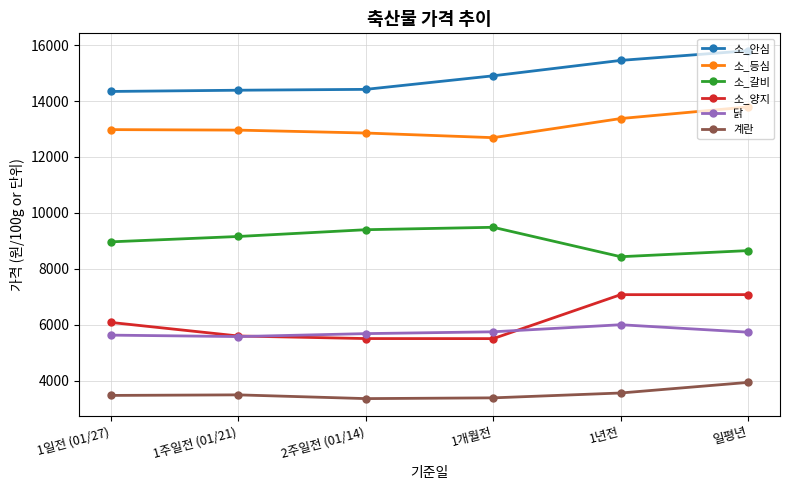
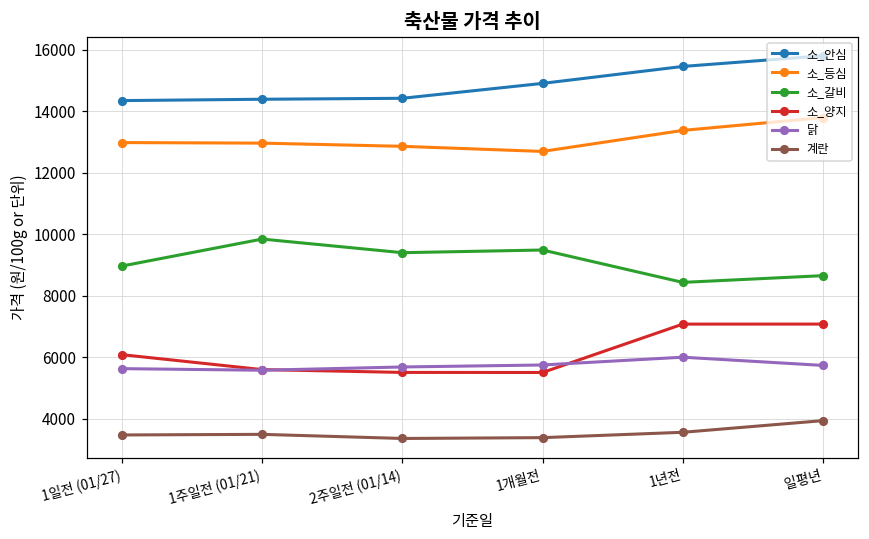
소_갈비, 1주일전 (01/21): 9200 -> 9800
